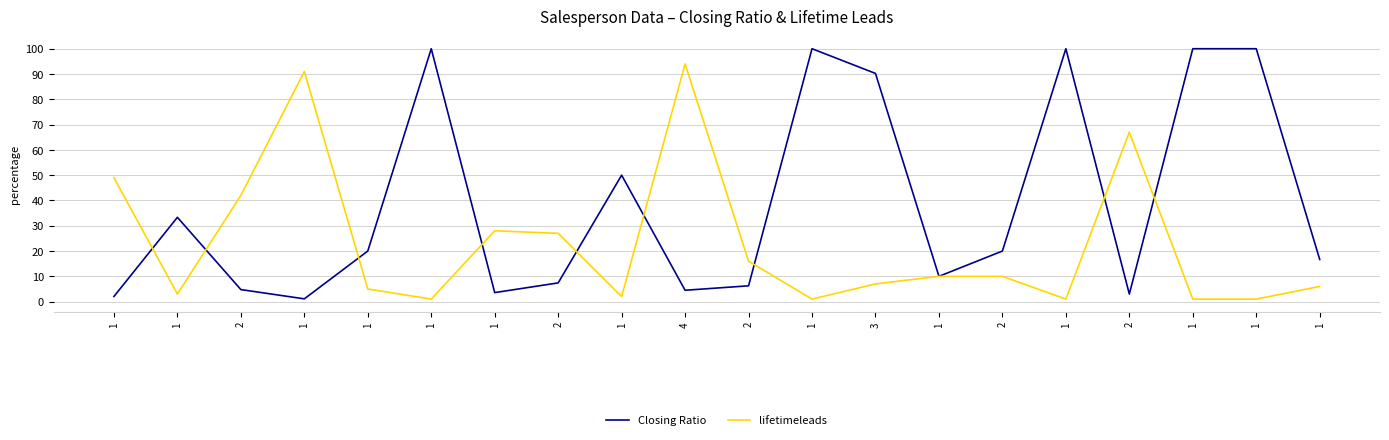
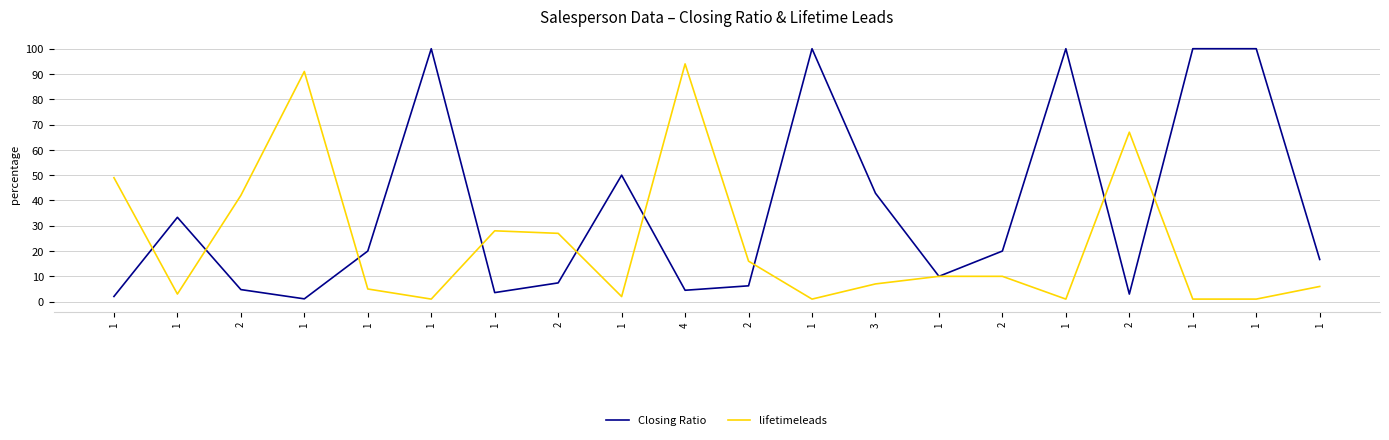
Closing Ratio, 3: 90 -> 43
